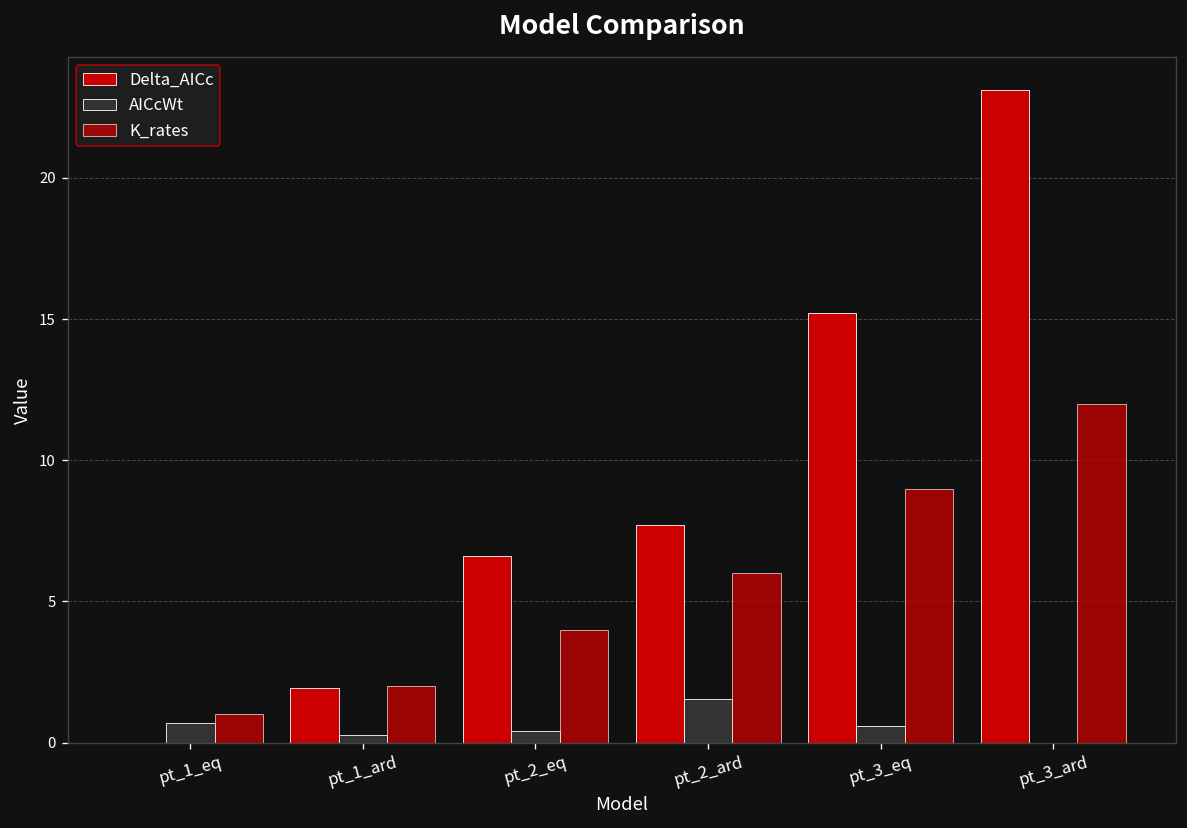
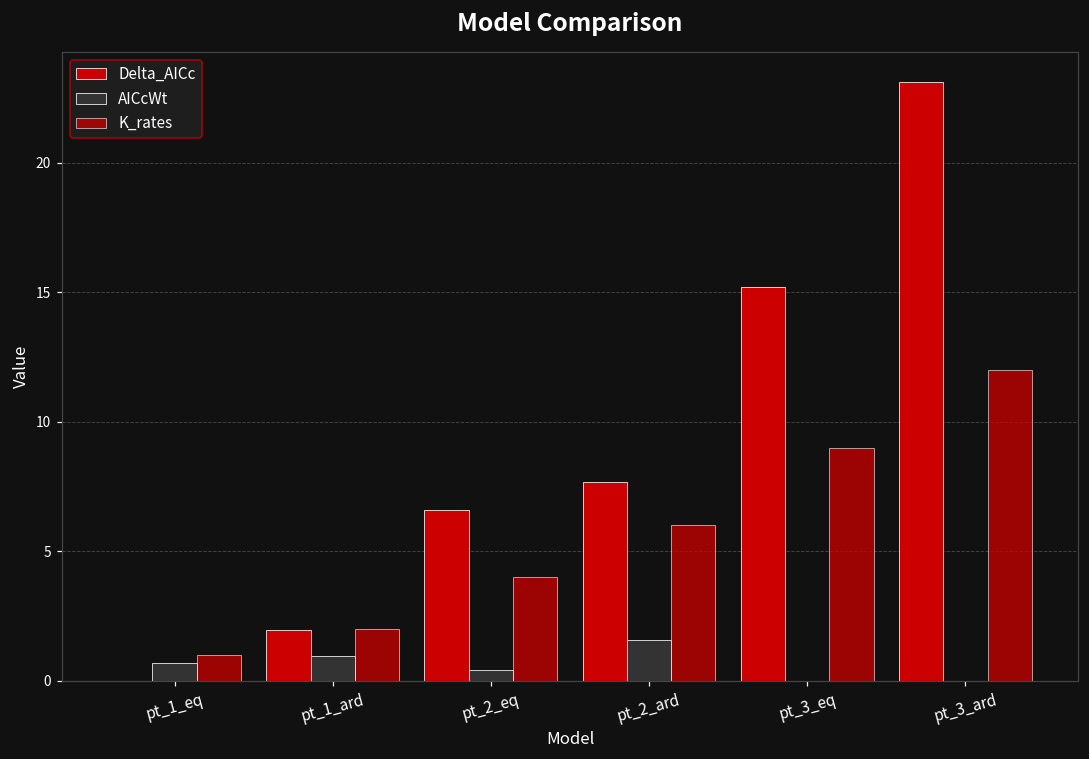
AICcWt, pt_1_ard: 0.3 -> 0.9
AICcWt, pt_3_eq: 0.6 -> 0.0
